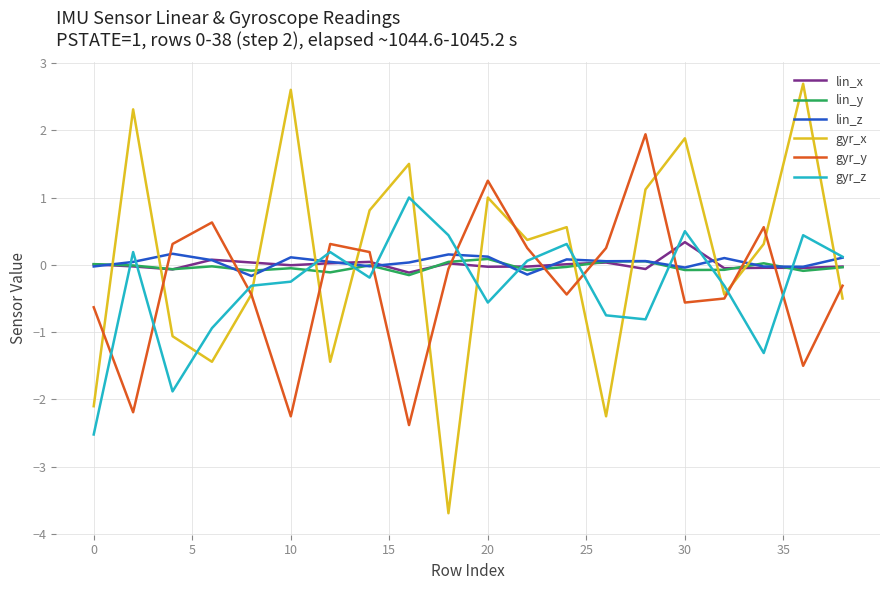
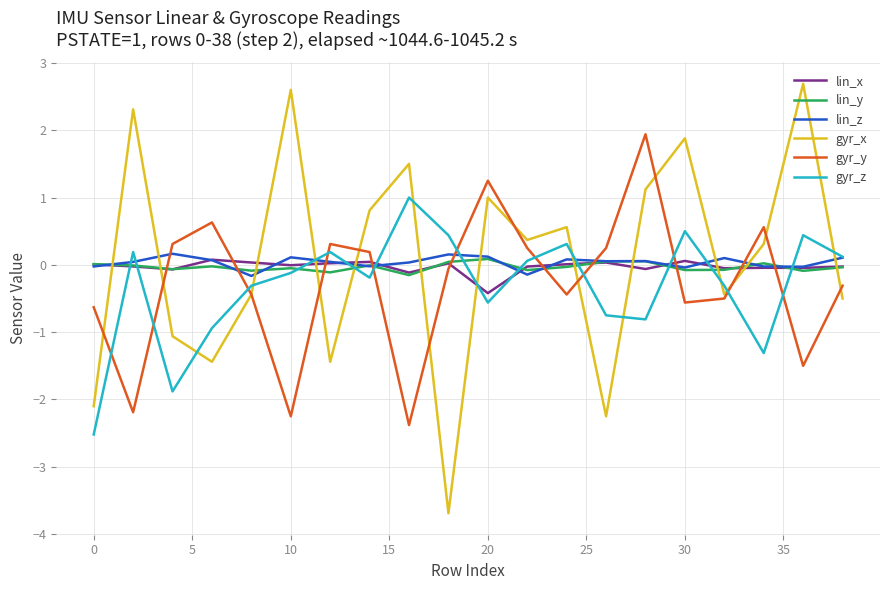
gyr_z, 10: -0.3 -> -0.1
lin_x, 20: 0.0 -> -0.4
lin_x, 30: 0.3 -> 0.1
